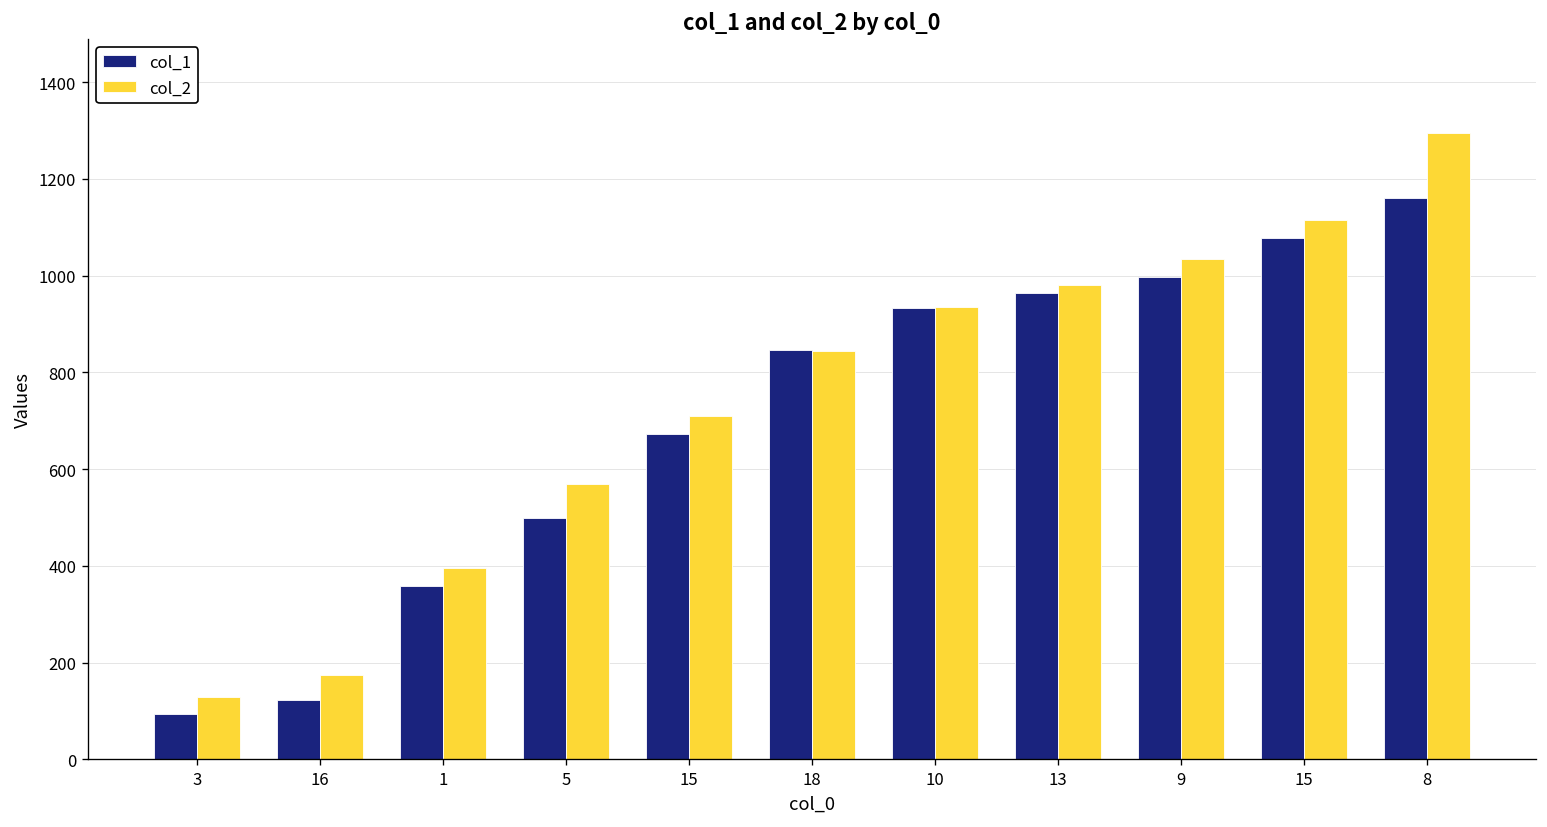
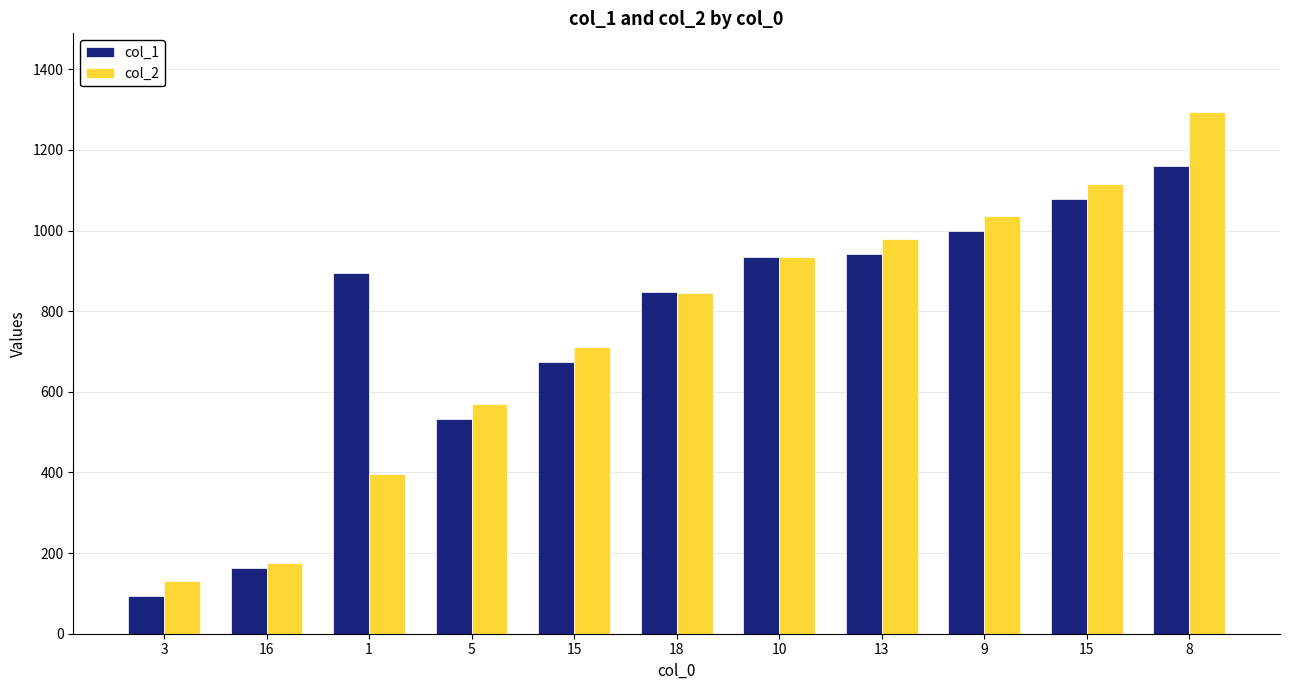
col_1, 16: 120 -> 160
col_1, 1: 360 -> 900
col_1, 5: 500 -> 530
col_1, 13: 970 -> 940
